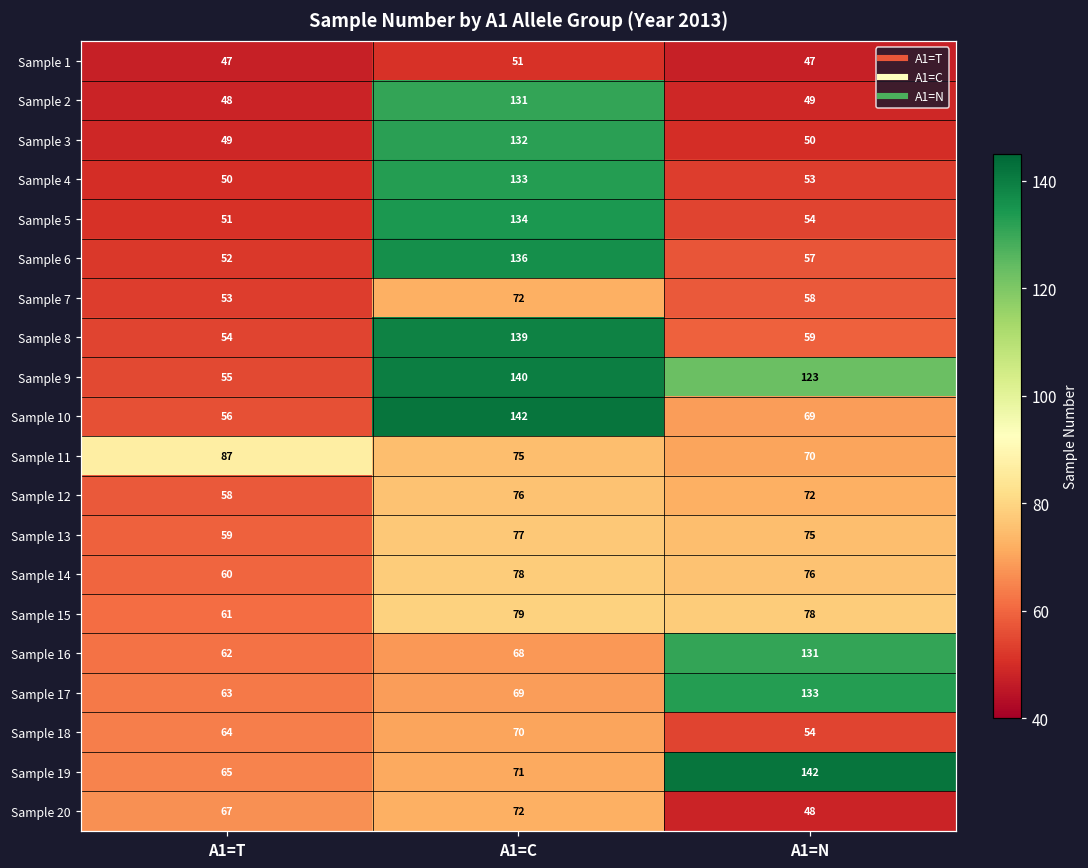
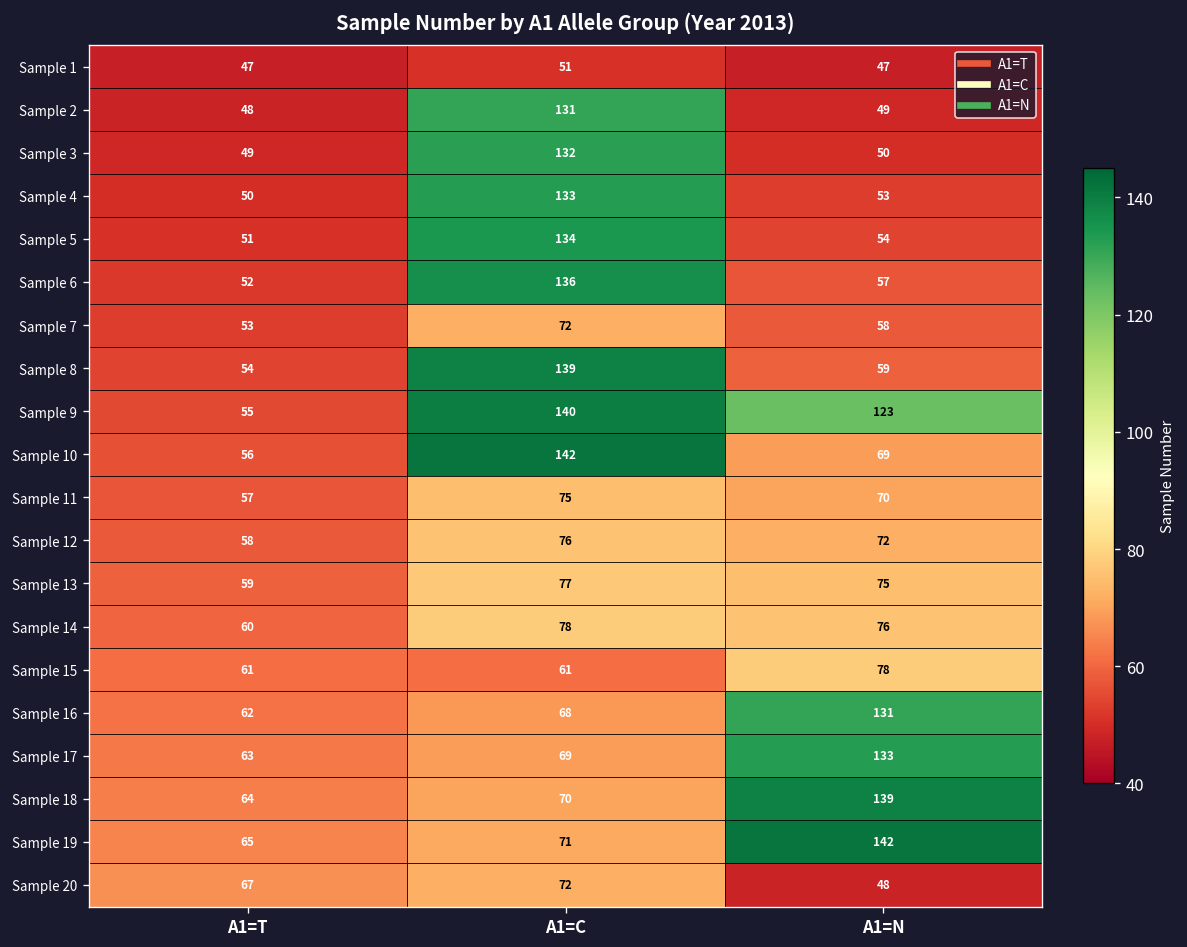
Sample 11, A1=T: 87 -> 57
Sample 15, A1=C: 79 -> 61
Sample 18, A1=N: 54 -> 139
